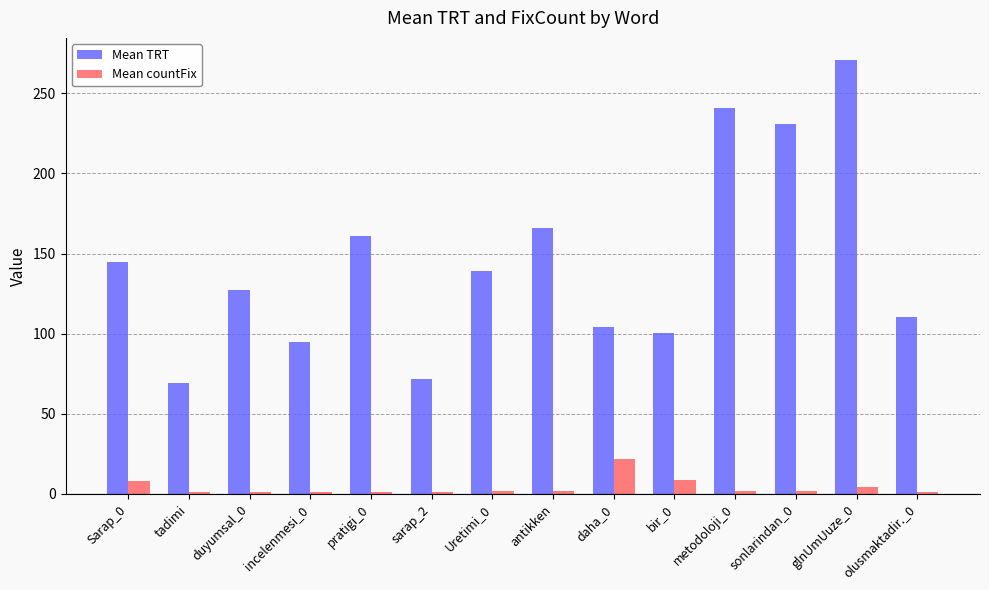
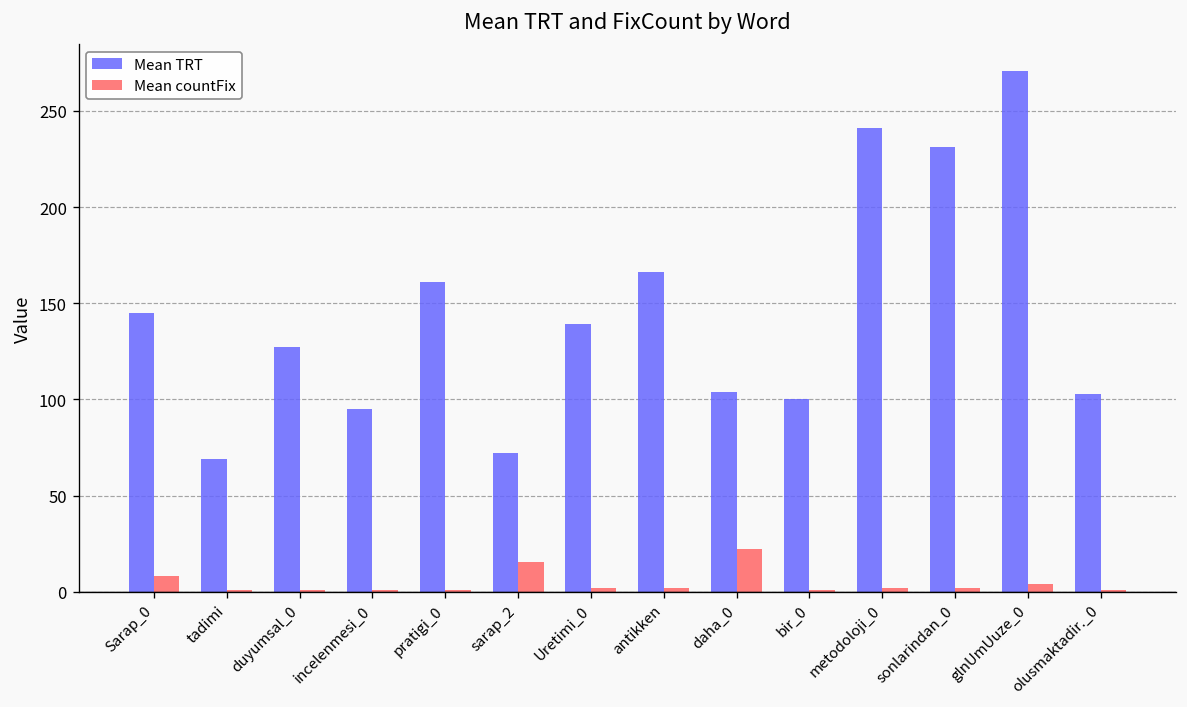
Mean countFix, sarap_2: 1 -> 15
Mean countFix, bir_0: 9 -> 1
Mean TRT, olusmaktadir._0: 111 -> 103
